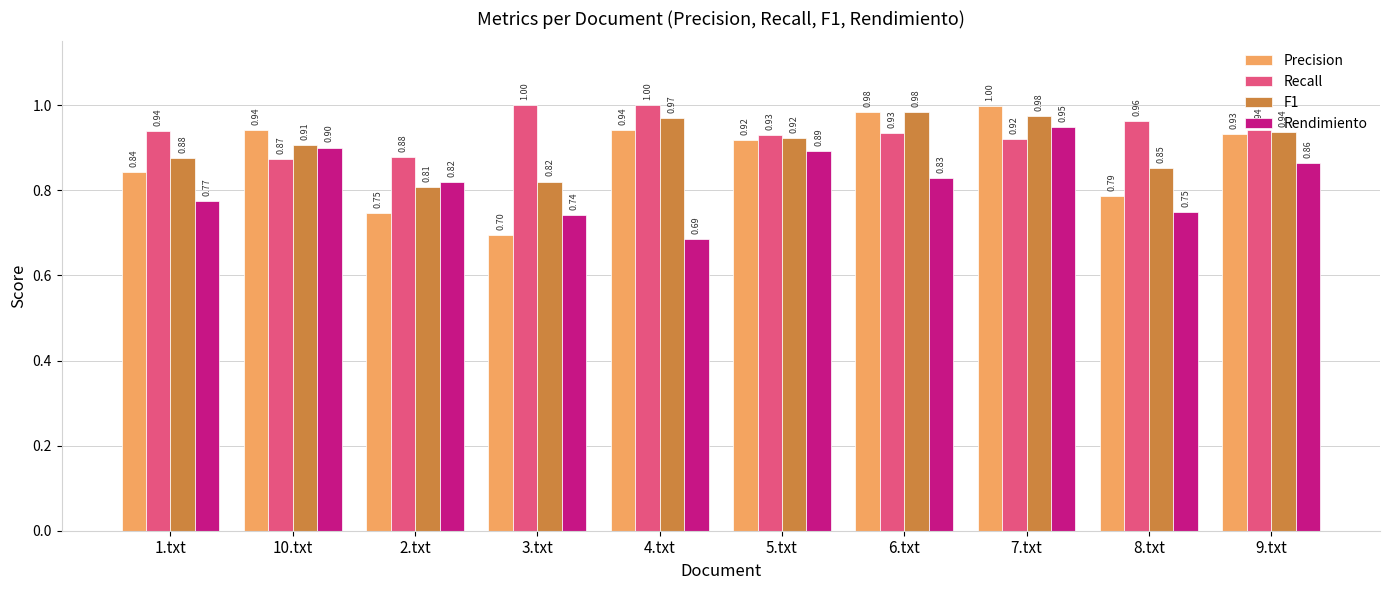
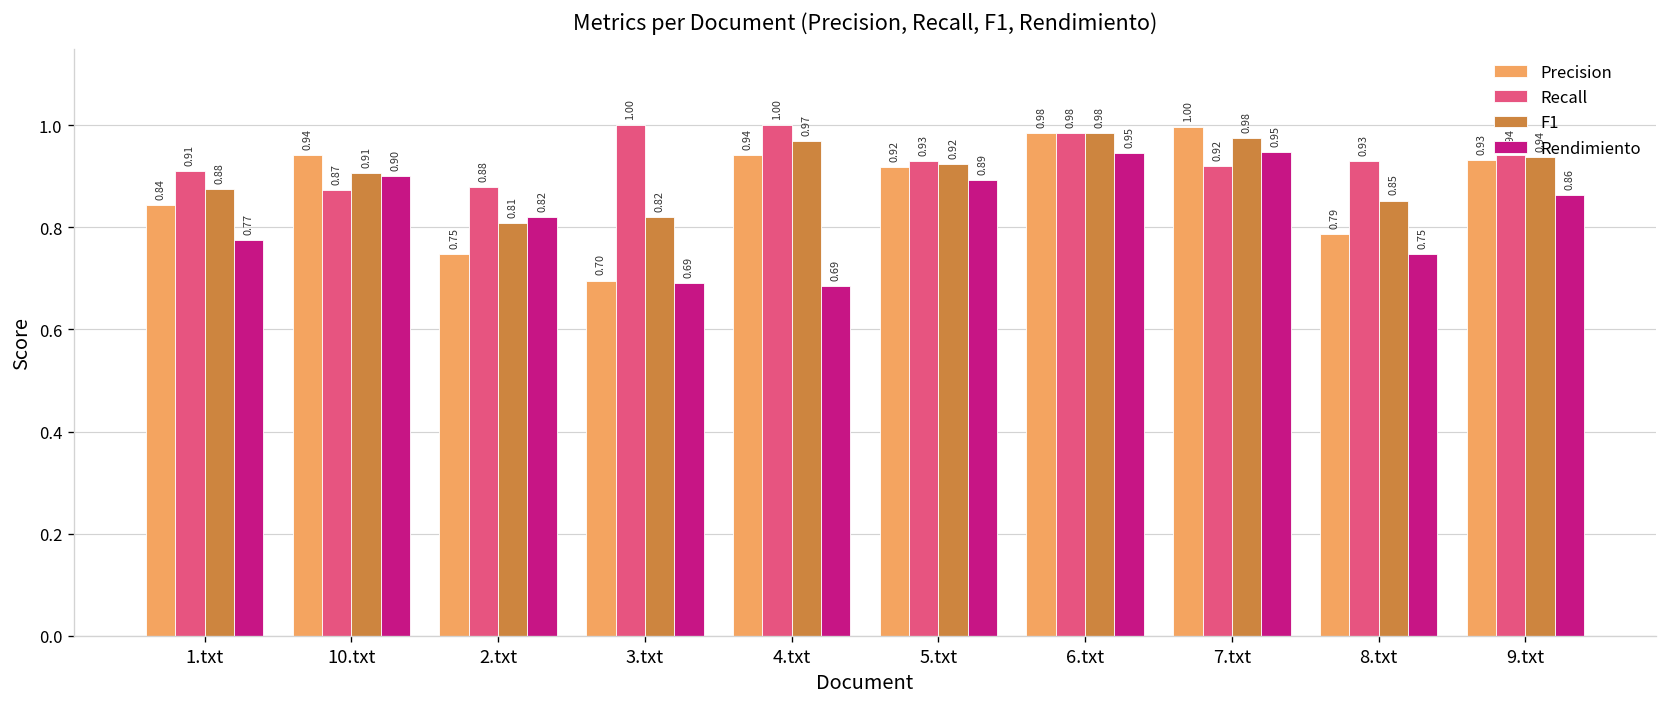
Recall, 1.txt: 0.94 -> 0.91
Rendimiento, 3.txt: 0.74 -> 0.69
Recall, 6.txt: 0.93 -> 0.98
Rendimiento, 6.txt: 0.83 -> 0.95
Recall, 8.txt: 0.96 -> 0.93
